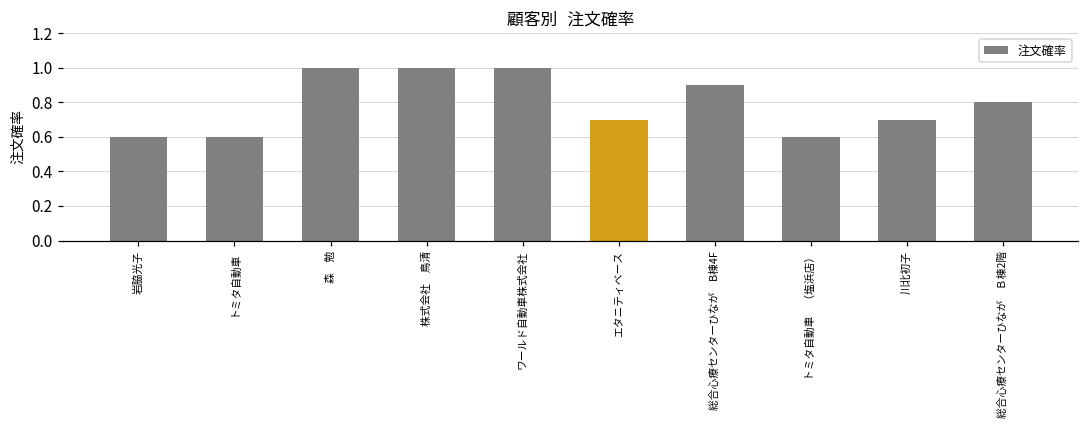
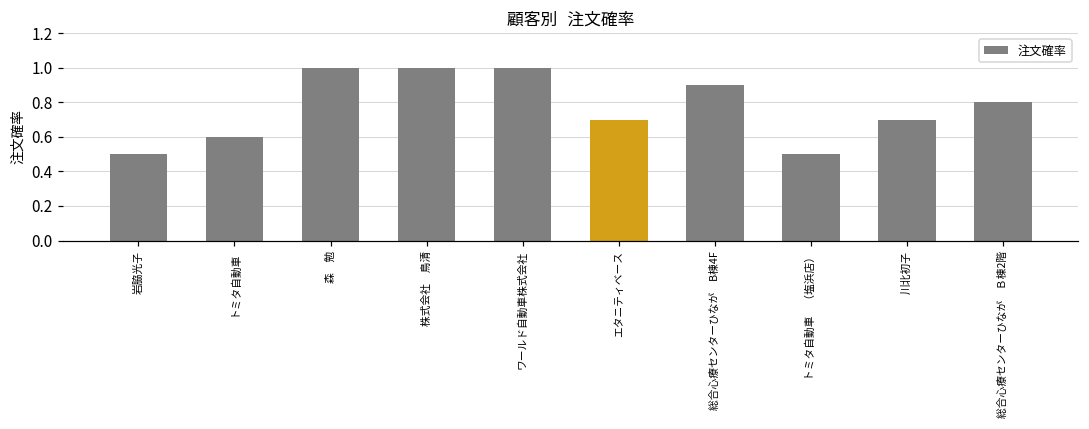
岩脇光子: 0.6 -> 0.5
トミタ自動車 （塩浜店）: 0.6 -> 0.5
